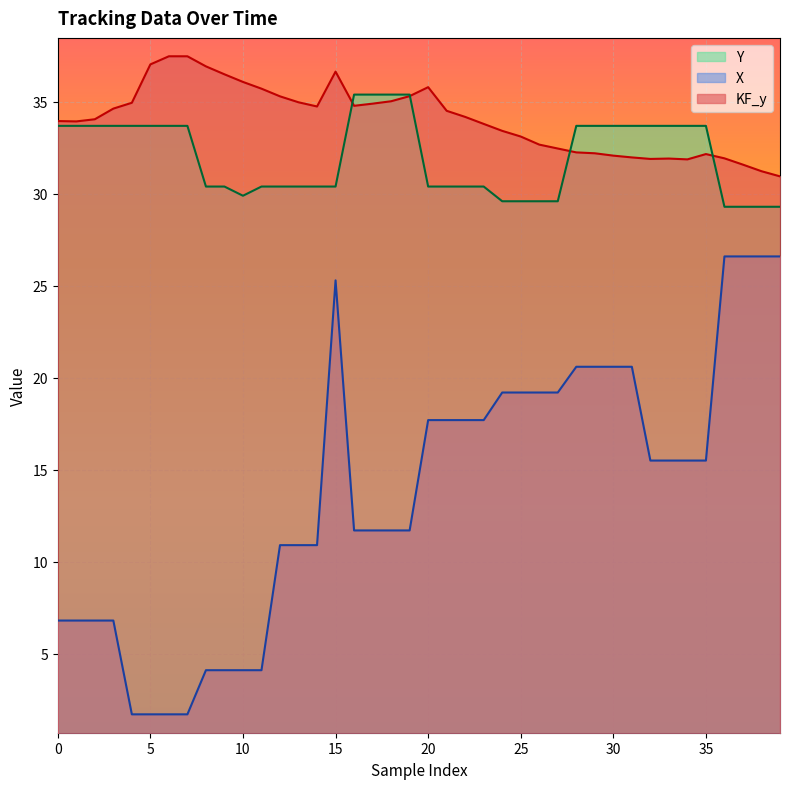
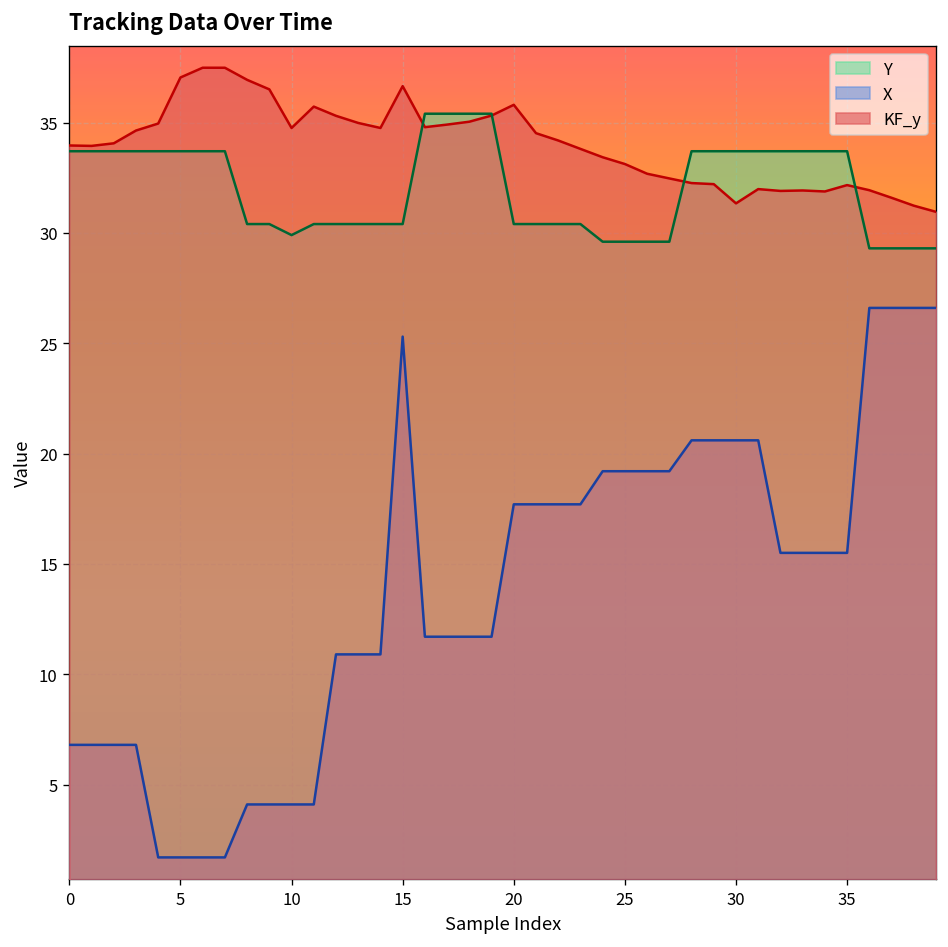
KF_y, 10: 36.1 -> 34.8
KF_y, 30: 32.1 -> 31.3
